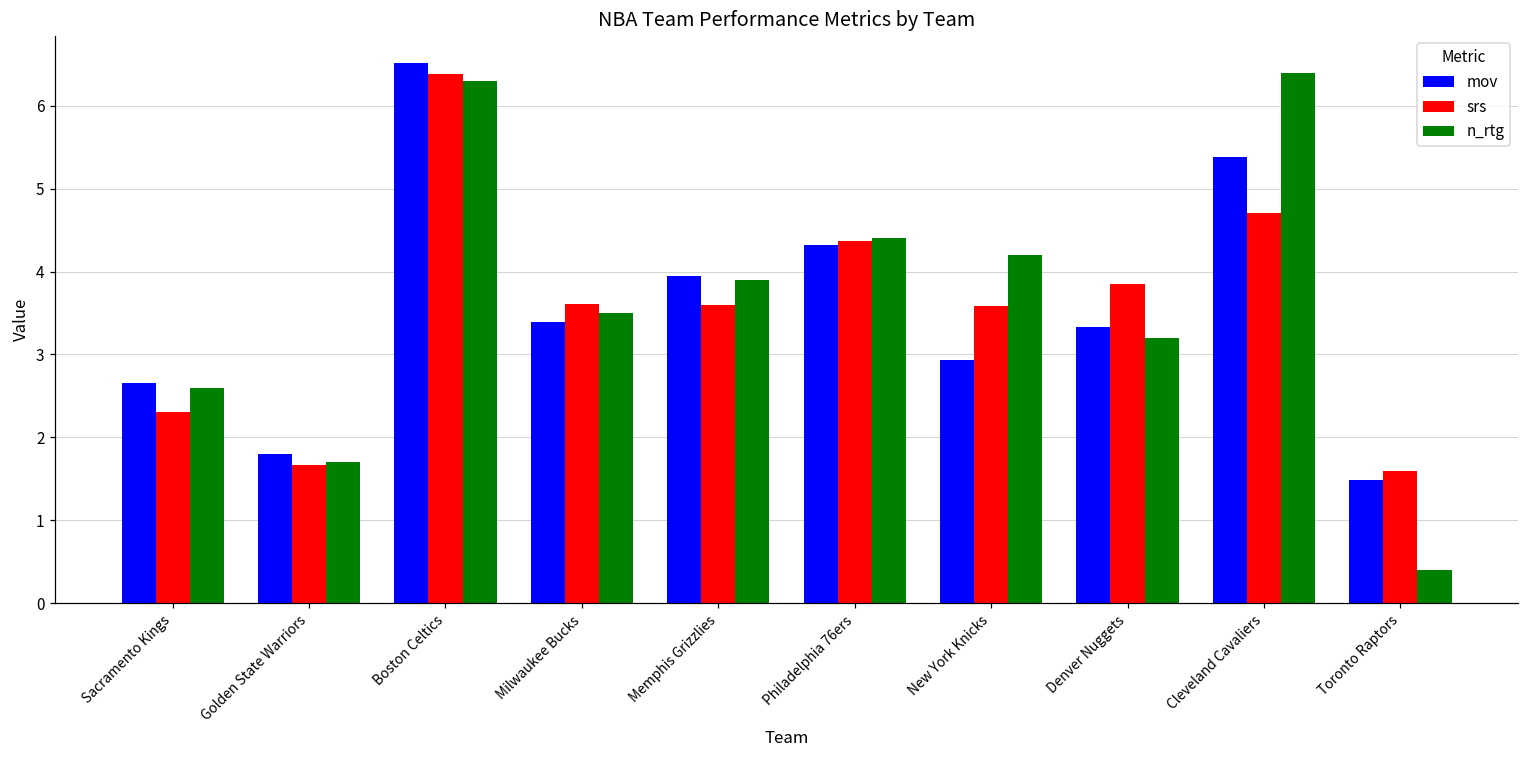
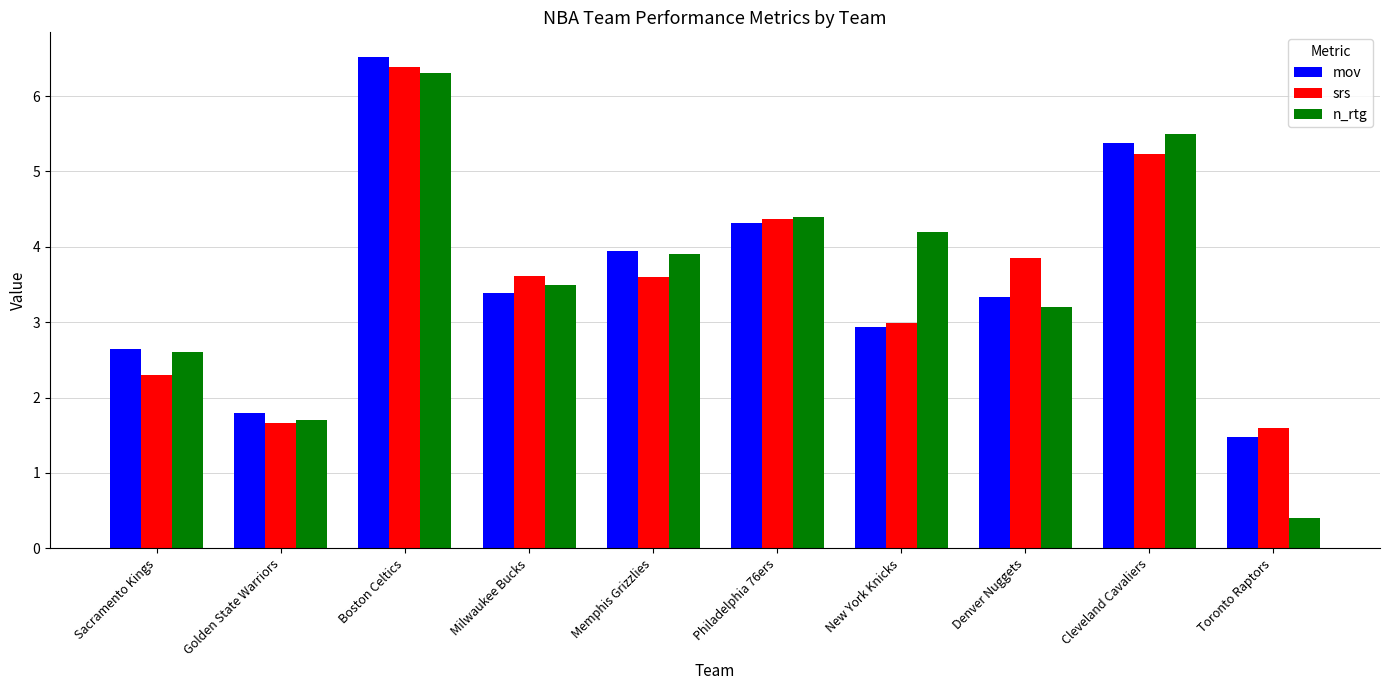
srs, New York Knicks: 3.6 -> 3.0
srs, Cleveland Cavaliers: 4.7 -> 5.2
n_rtg, Cleveland Cavaliers: 6.4 -> 5.5
